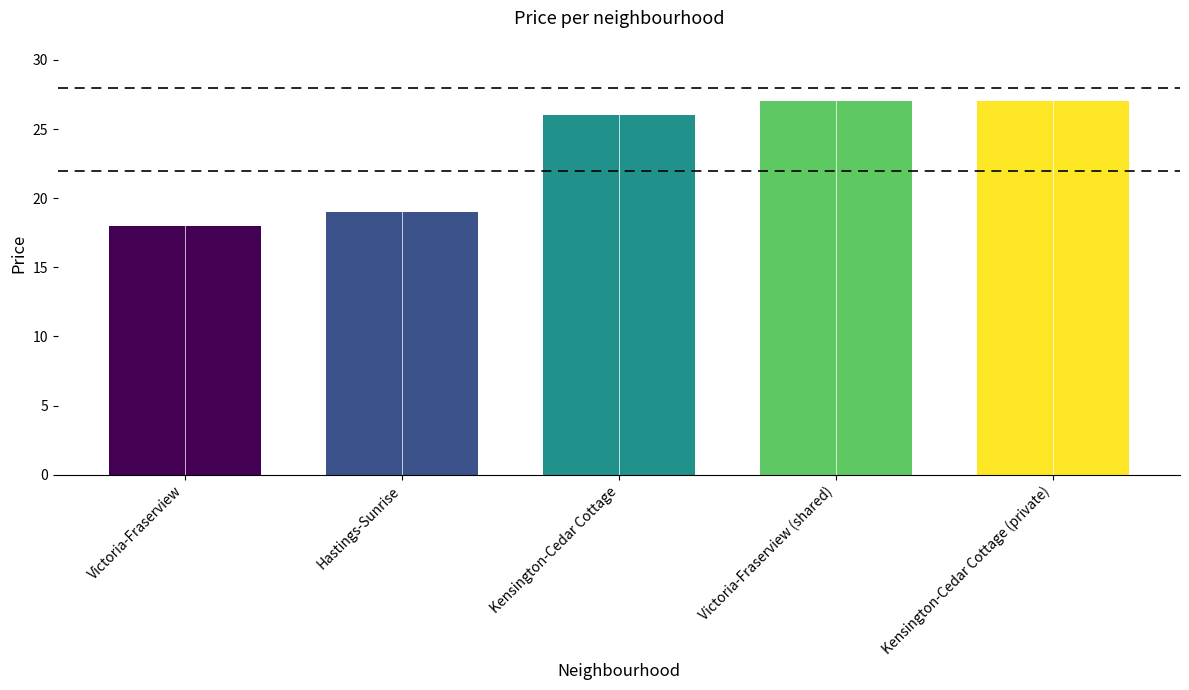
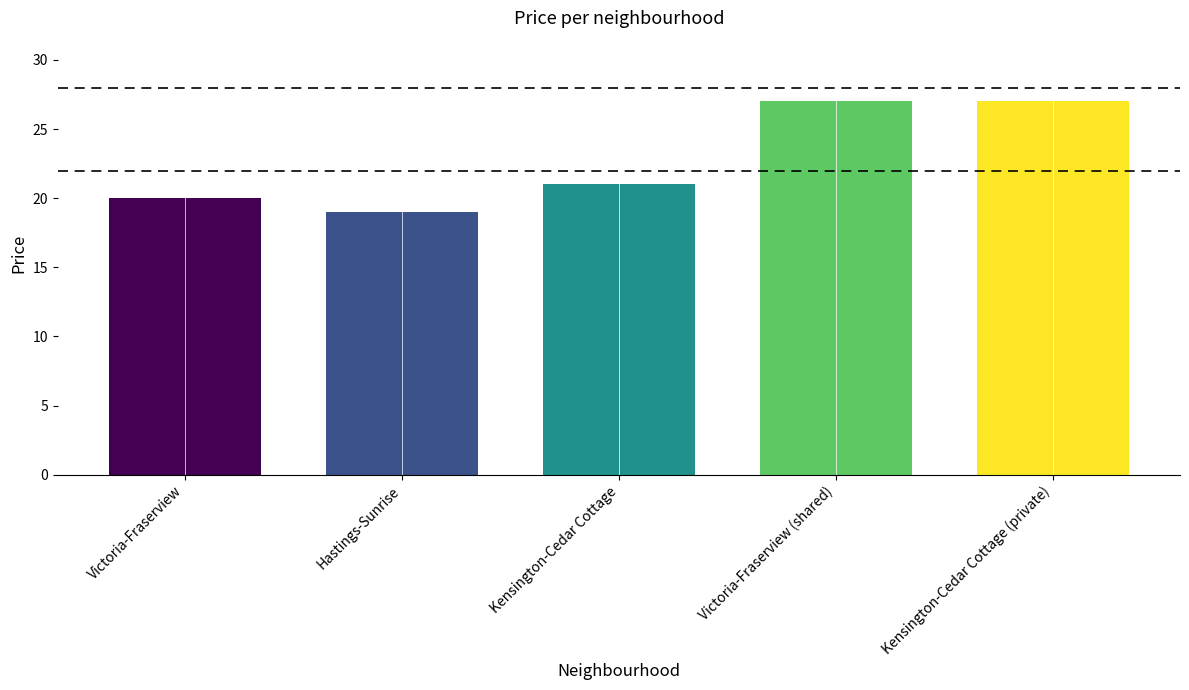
Victoria-Fraserview: 18 -> 20
Kensington-Cedar Cottage: 26 -> 21
